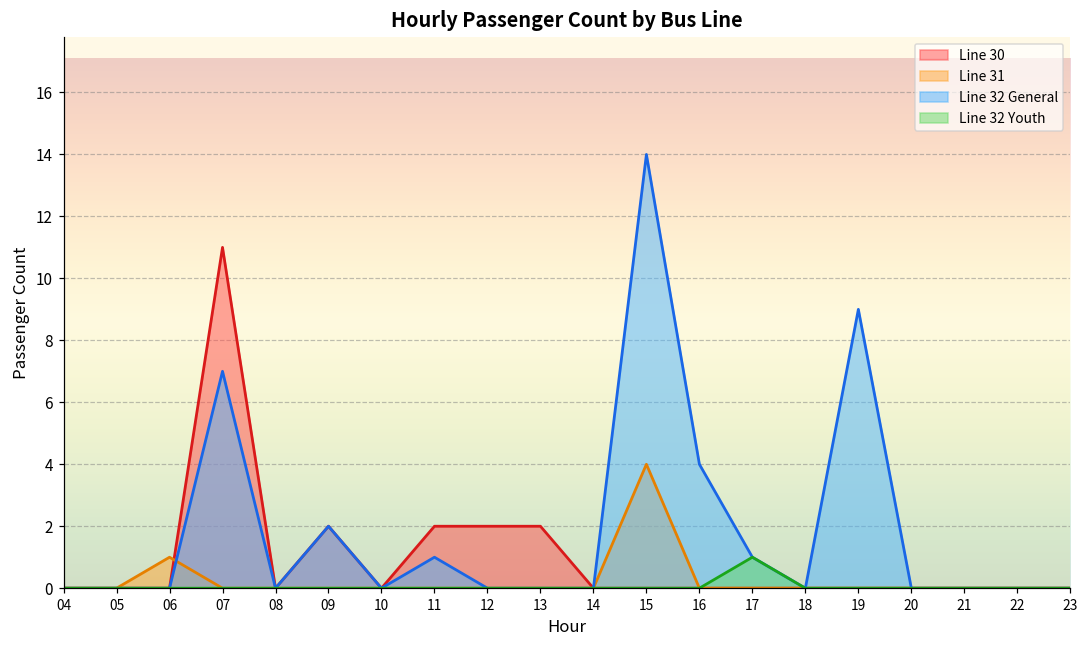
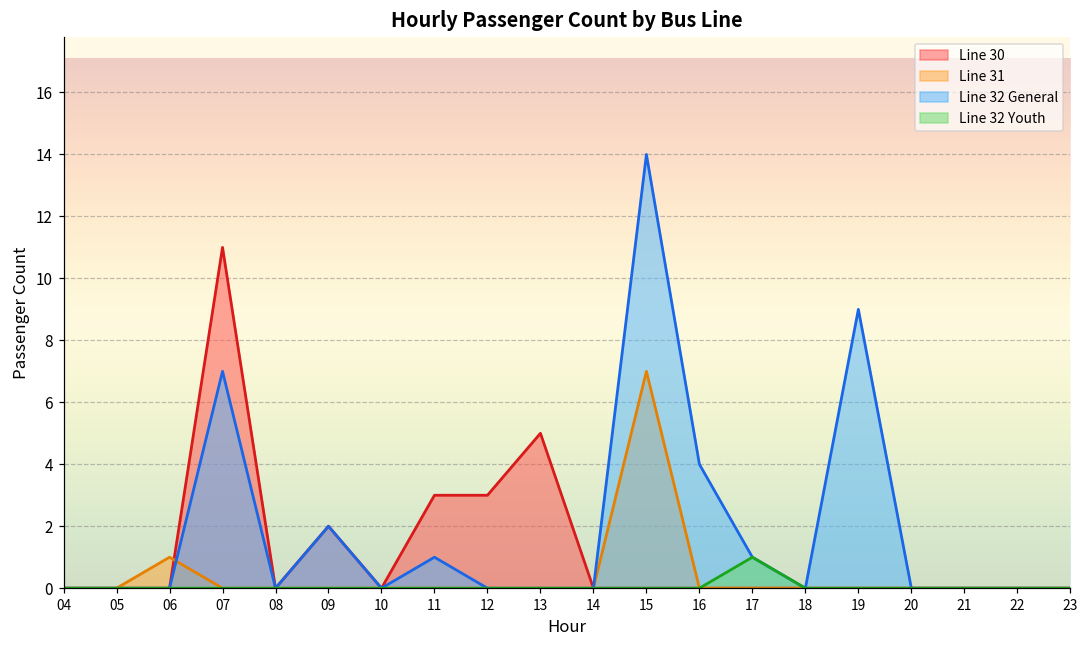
Line 30, 11: 2 -> 3
Line 30, 12: 2 -> 3
Line 30, 13: 2 -> 5
Line 31, 15: 4 -> 7
